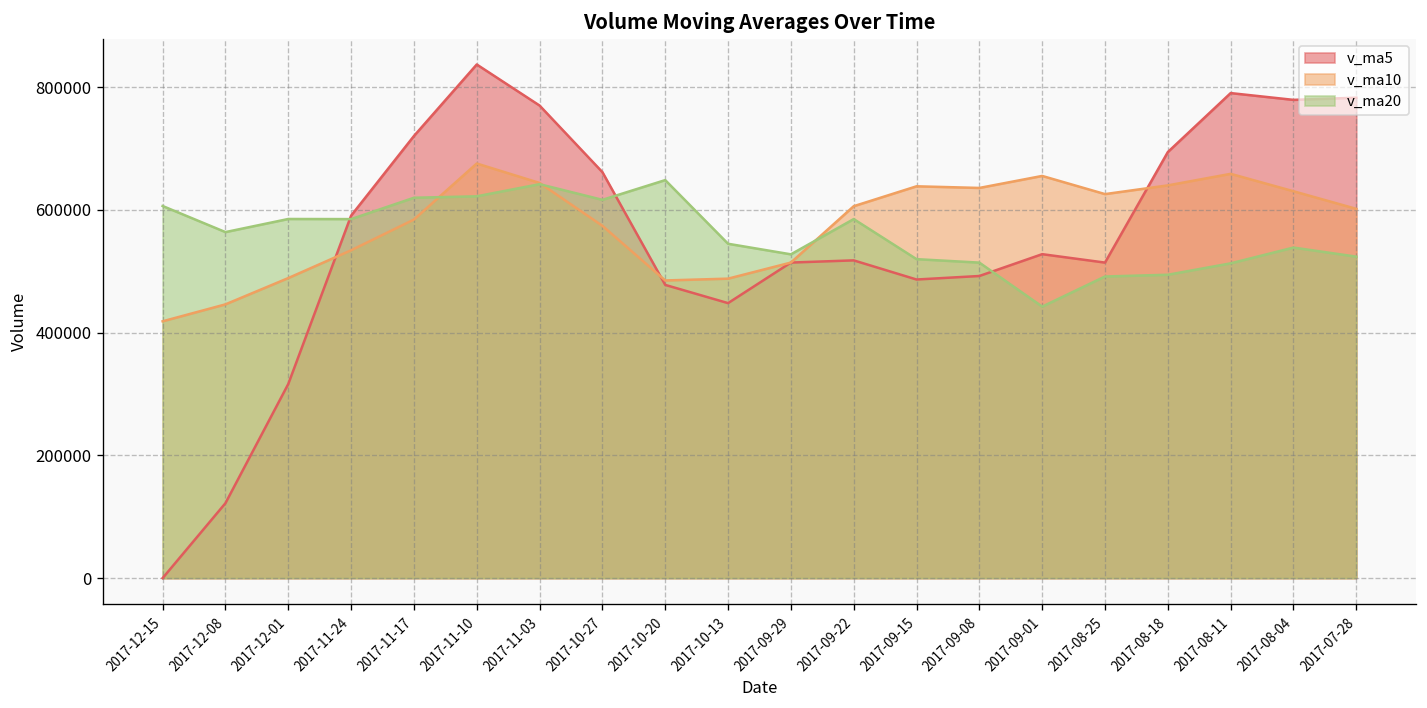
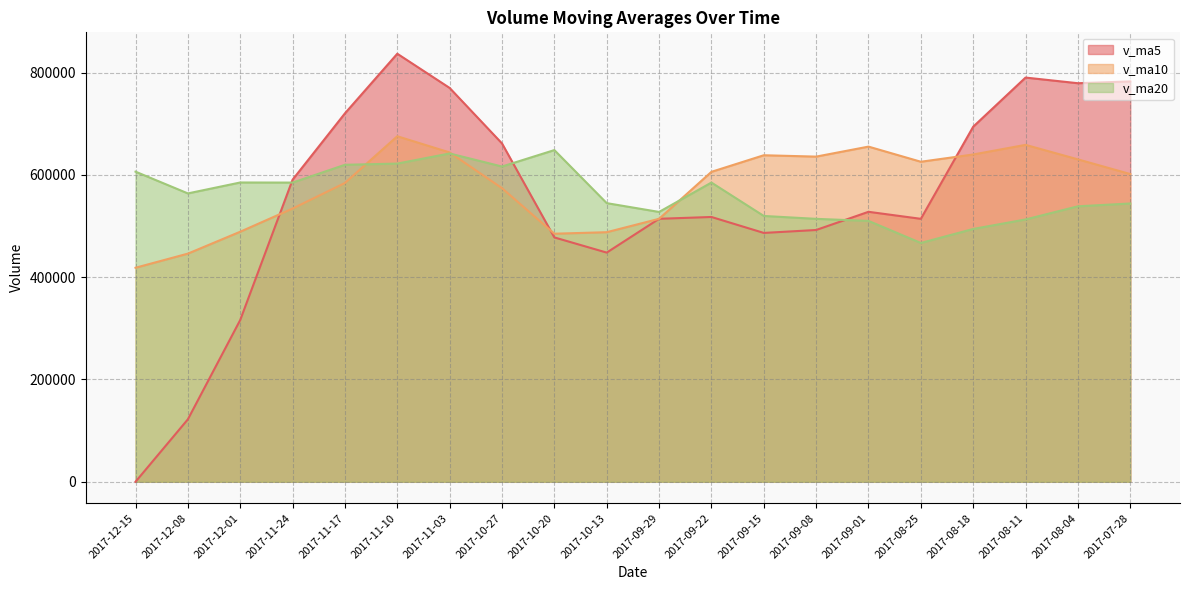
v_ma20, 2017-09-01: 440000 -> 510000
v_ma20, 2017-08-25: 490000 -> 470000
v_ma20, 2017-07-28: 520000 -> 540000
